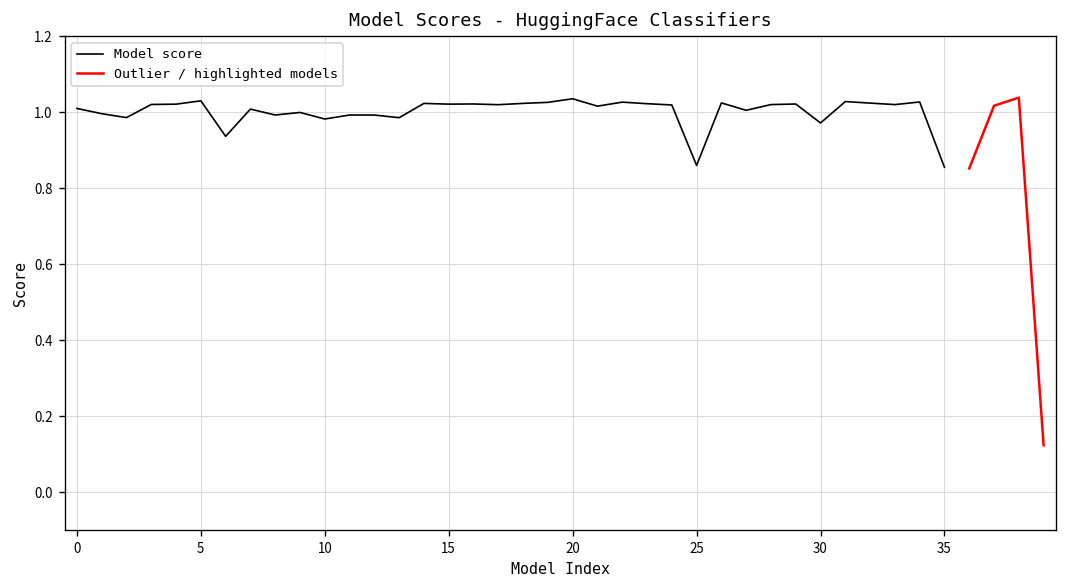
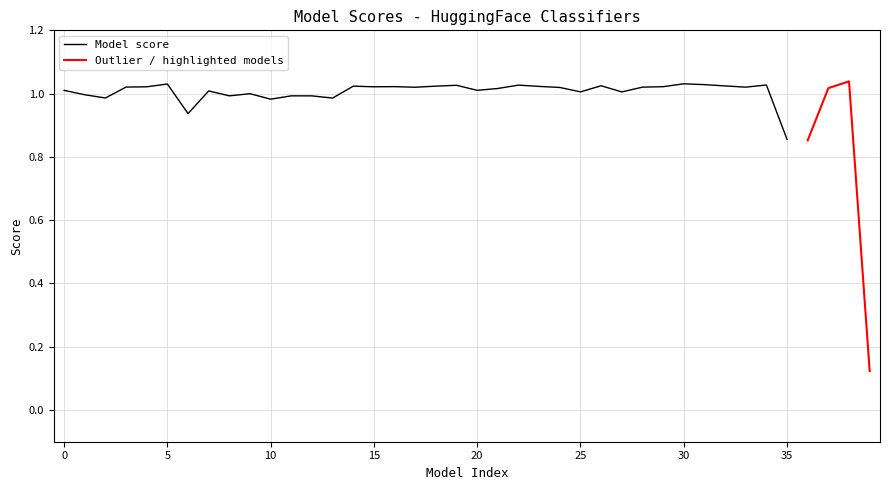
Model score, 20: 1.04 -> 1.01
Model score, 25: 0.86 -> 1.01
Model score, 30: 0.97 -> 1.03
